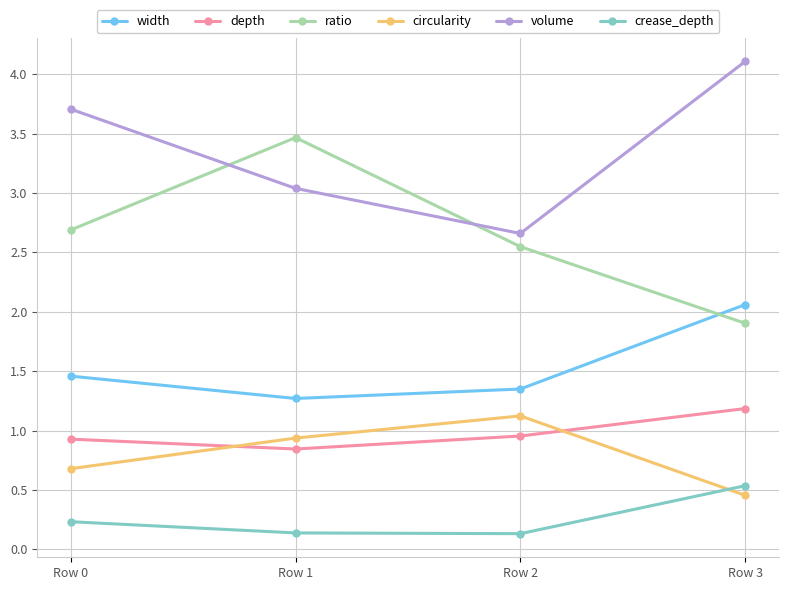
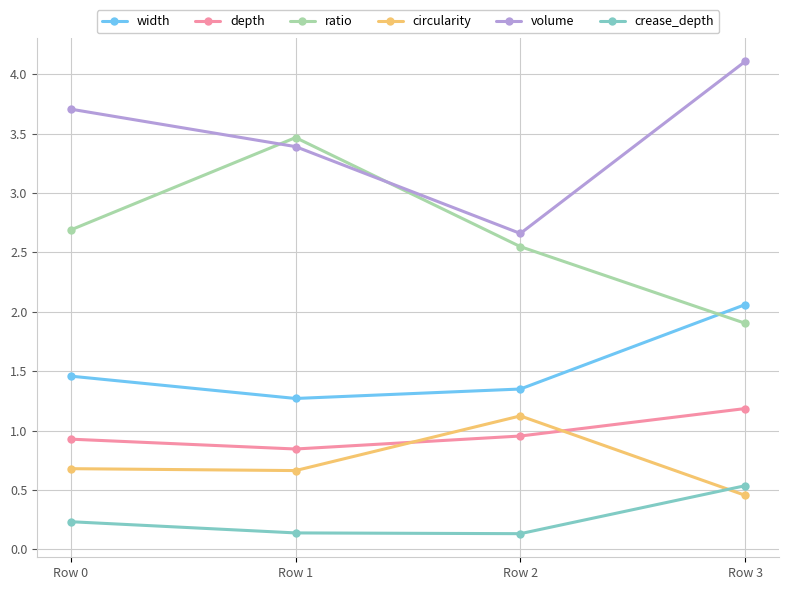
circularity, Row 1: 0.94 -> 0.66
volume, Row 1: 3.04 -> 3.39
